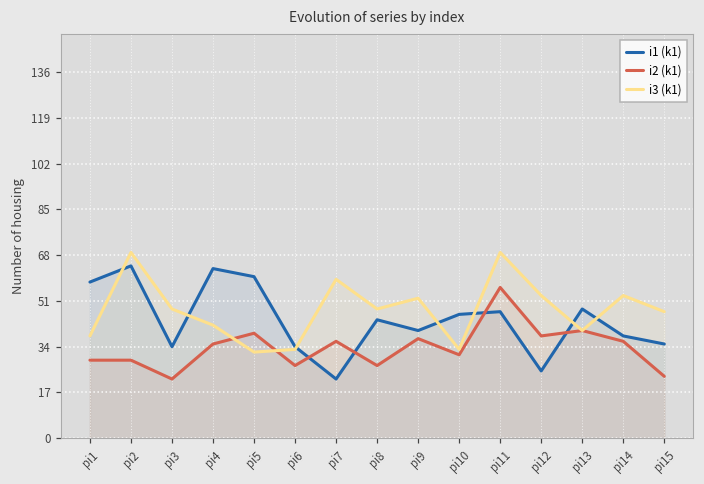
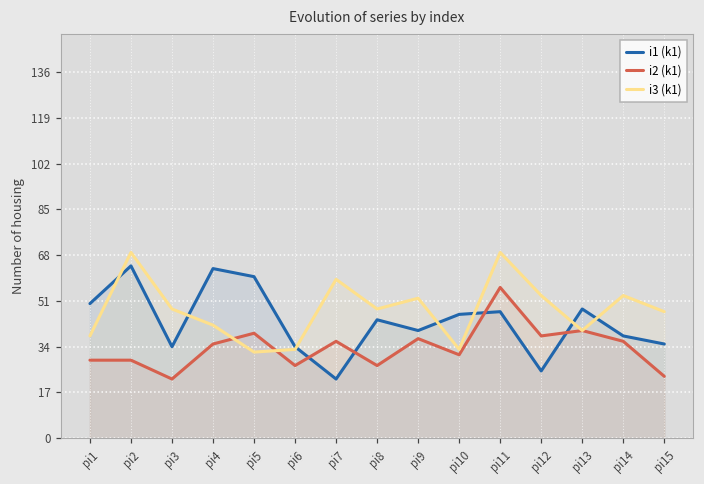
i1 (k1), pi1: 58 -> 50
